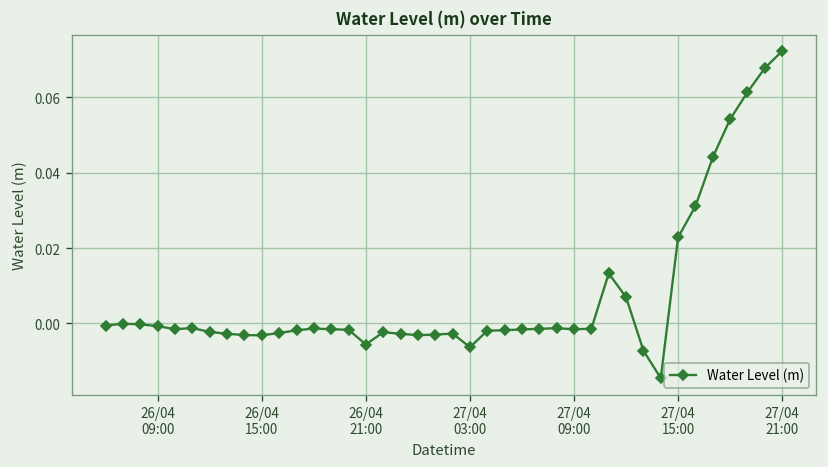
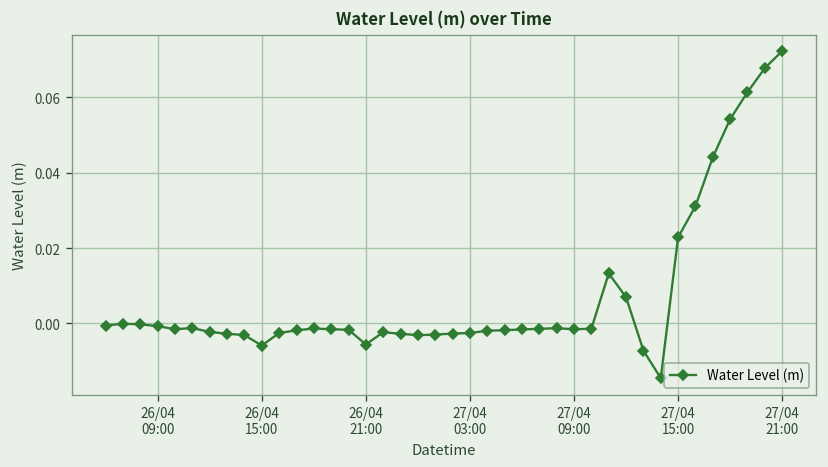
26/04 15:00: -0.003 -> -0.006
27/04 03:00: -0.006 -> -0.003
